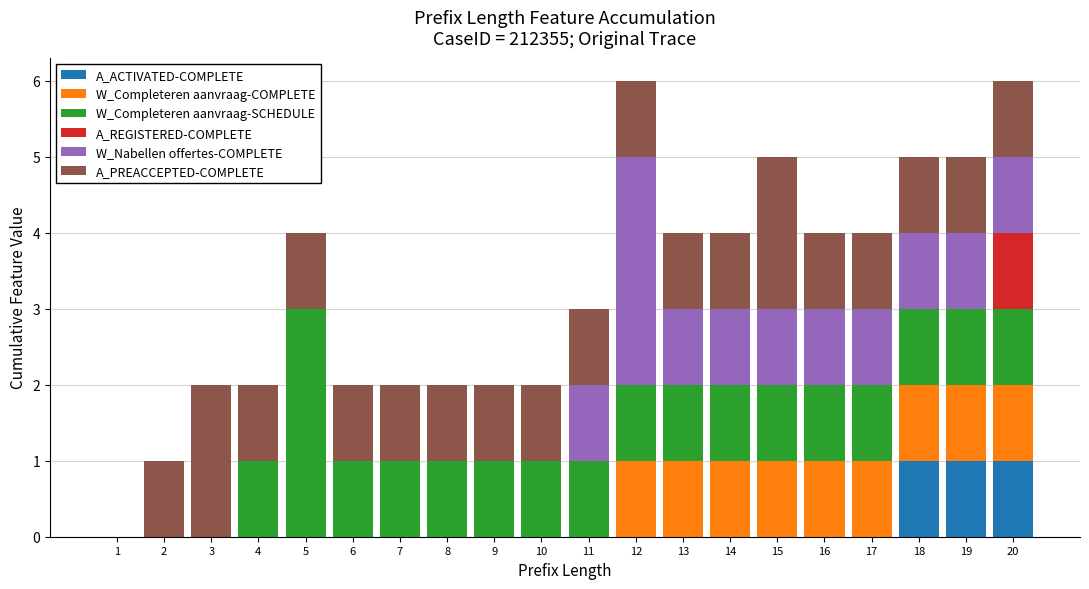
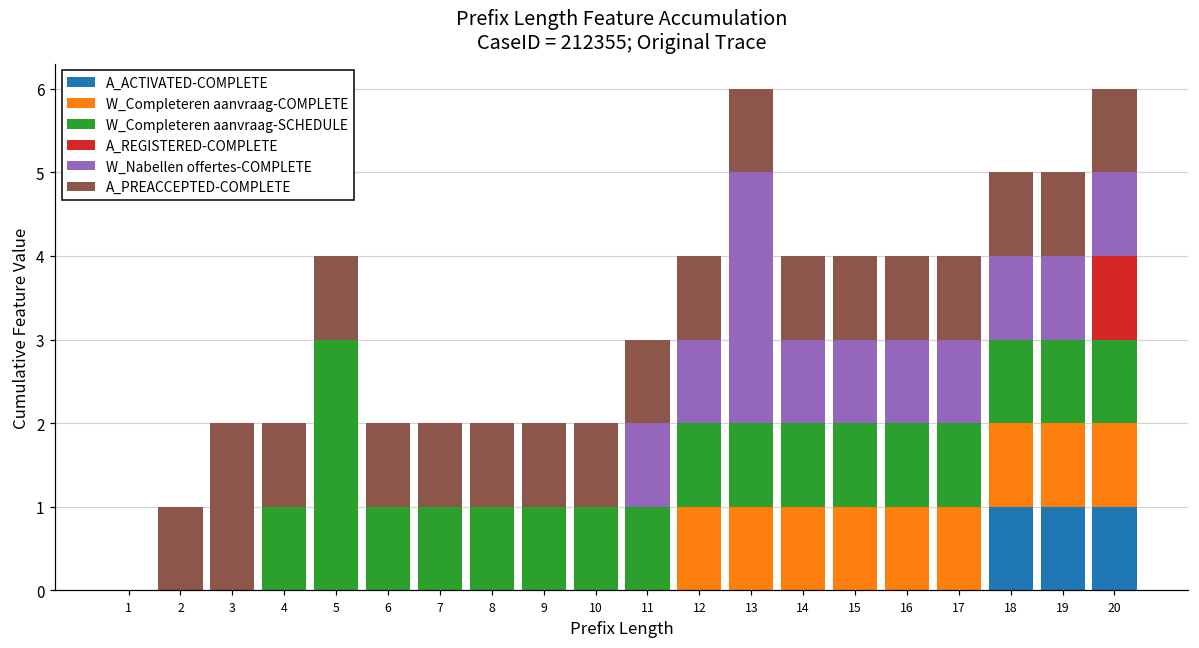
W_Nabellen offertes-COMPLETE, 12: 3 -> 1
W_Nabellen offertes-COMPLETE, 13: 1 -> 3
A_PREACCEPTED-COMPLETE, 15: 2 -> 1
